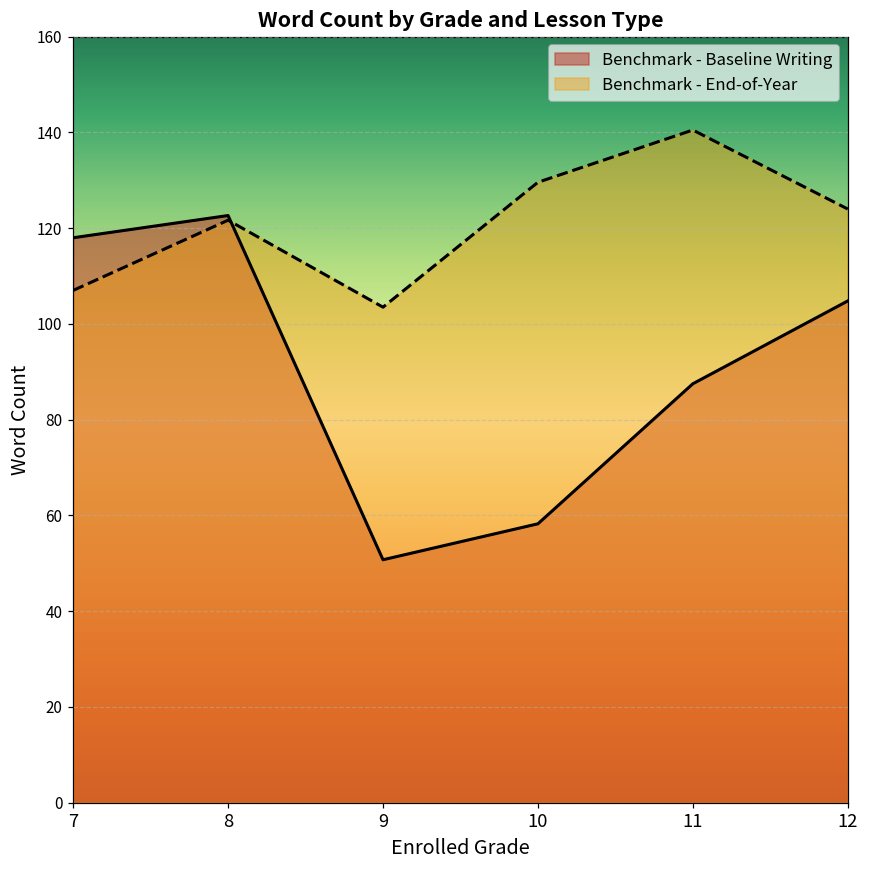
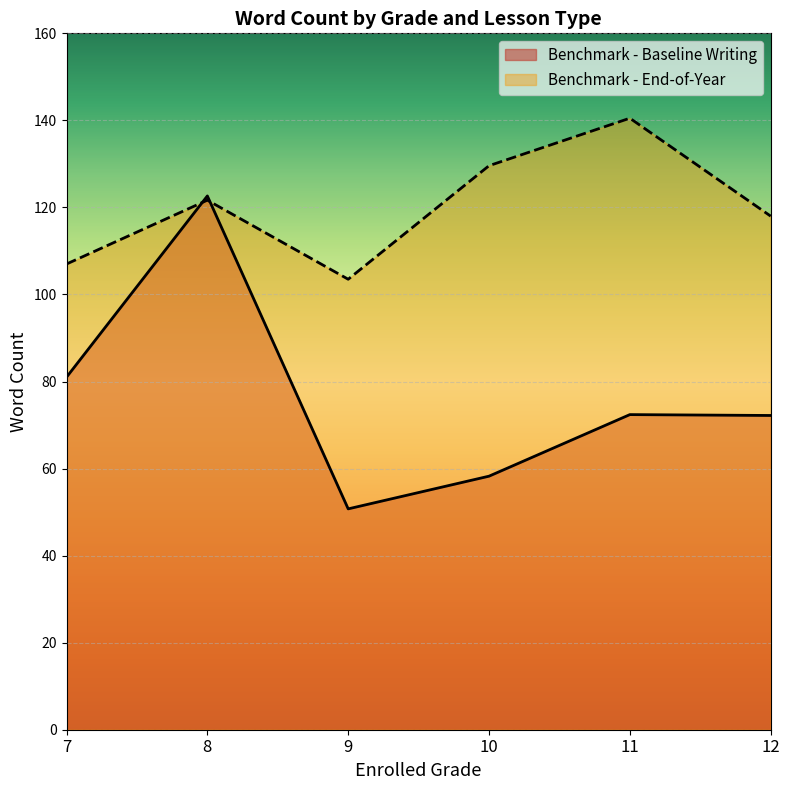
Benchmark - Baseline Writing, 7: 118 -> 81
Benchmark - Baseline Writing, 11: 88 -> 72
Benchmark - Baseline Writing, 12: 105 -> 72
Benchmark - End-of-Year, 12: 124 -> 118
